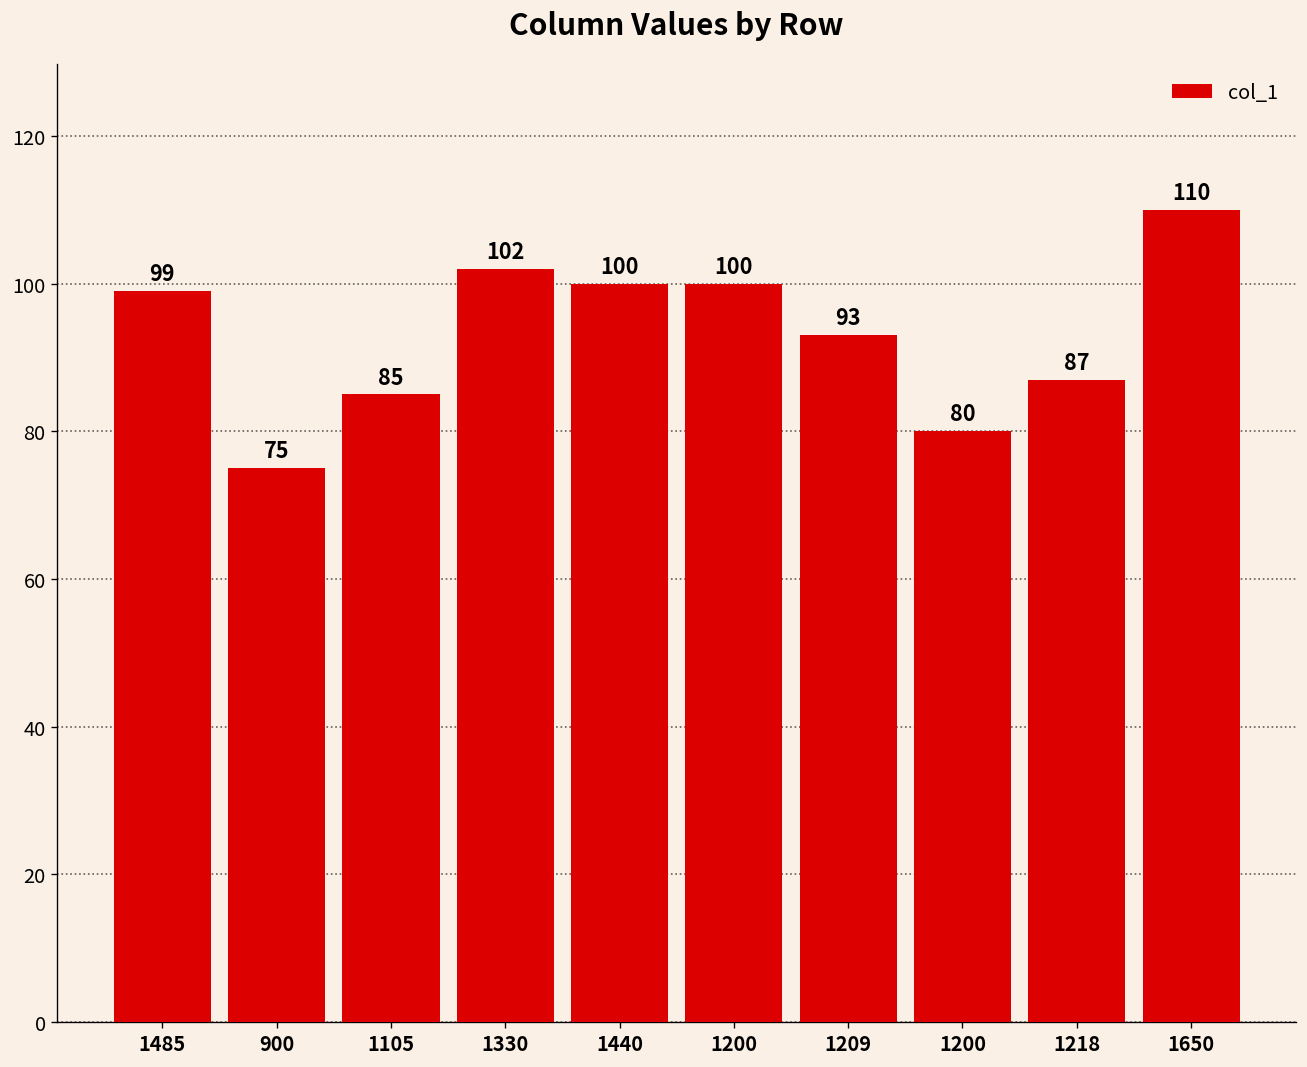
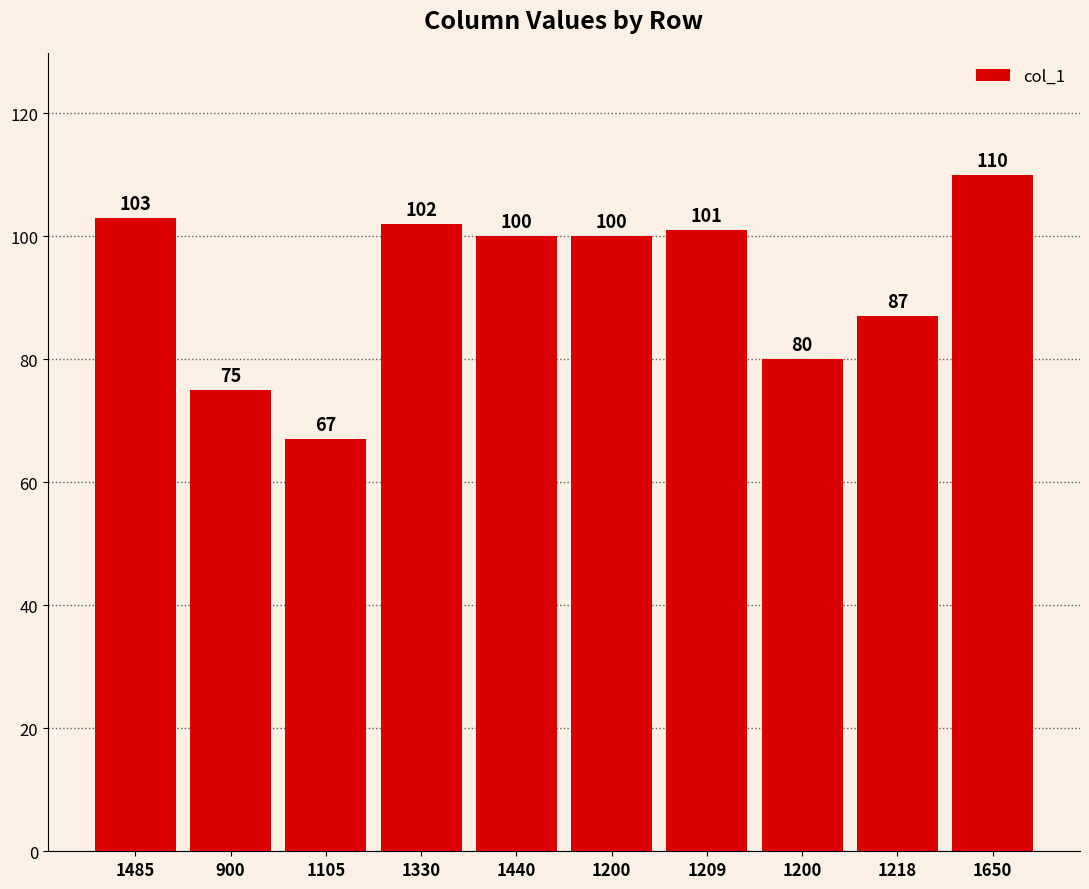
1485: 99 -> 103
1105: 85 -> 67
1209: 93 -> 101
